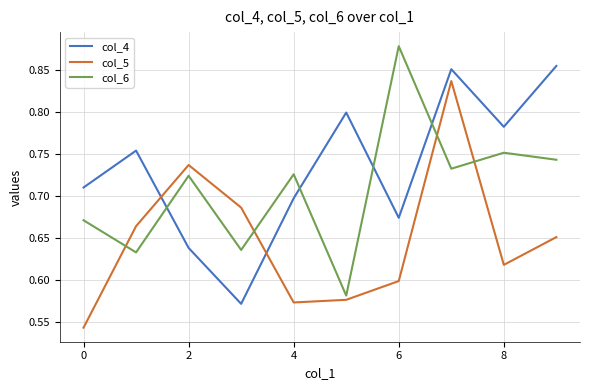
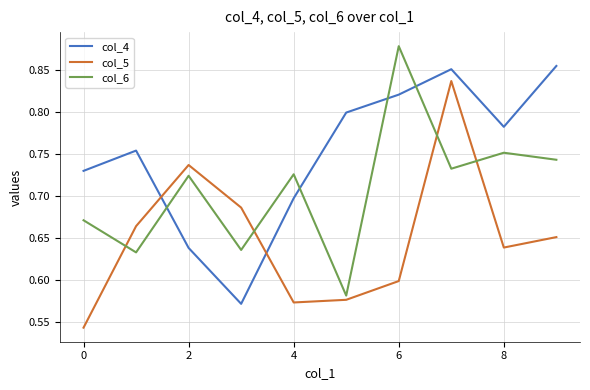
col_4, 0: 0.71 -> 0.73
col_4, 6: 0.67 -> 0.82
col_5, 8: 0.62 -> 0.64
